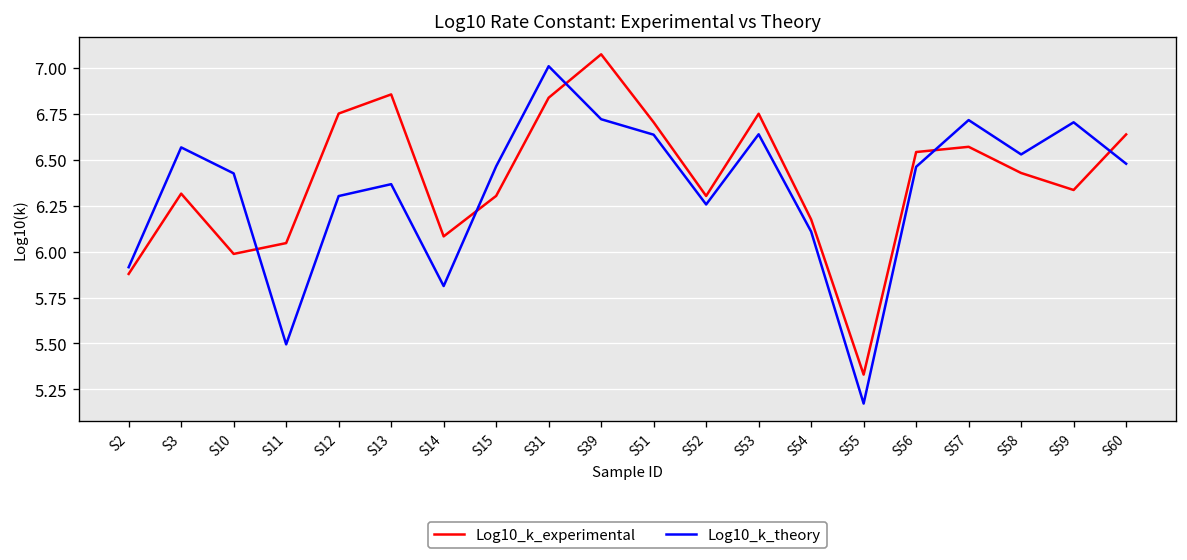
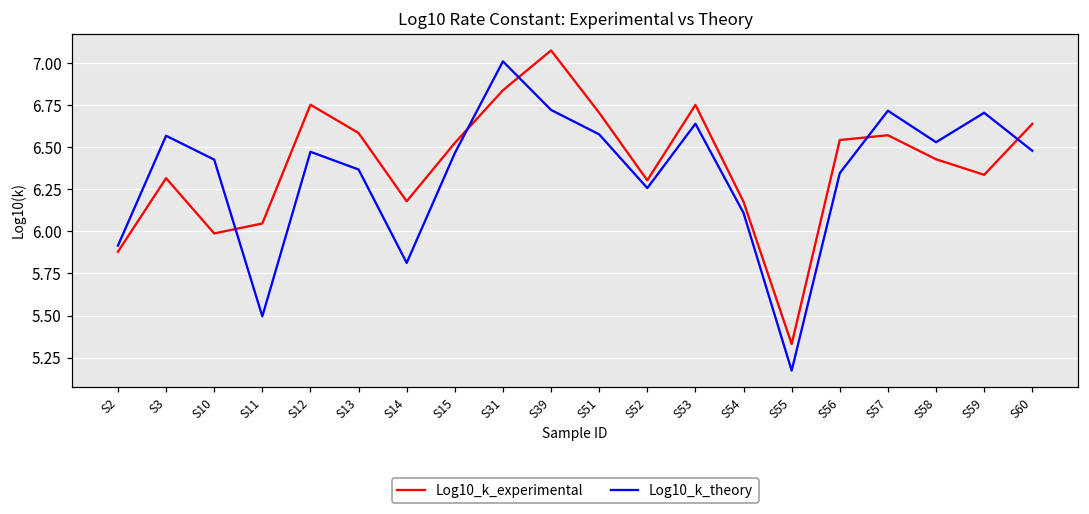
Log10_k_theory, S12: 6.30 -> 6.47
Log10_k_experimental, S13: 6.86 -> 6.58
Log10_k_experimental, S14: 6.08 -> 6.18
Log10_k_experimental, S15: 6.30 -> 6.53
Log10_k_theory, S51: 6.64 -> 6.58
Log10_k_theory, S56: 6.46 -> 6.35
